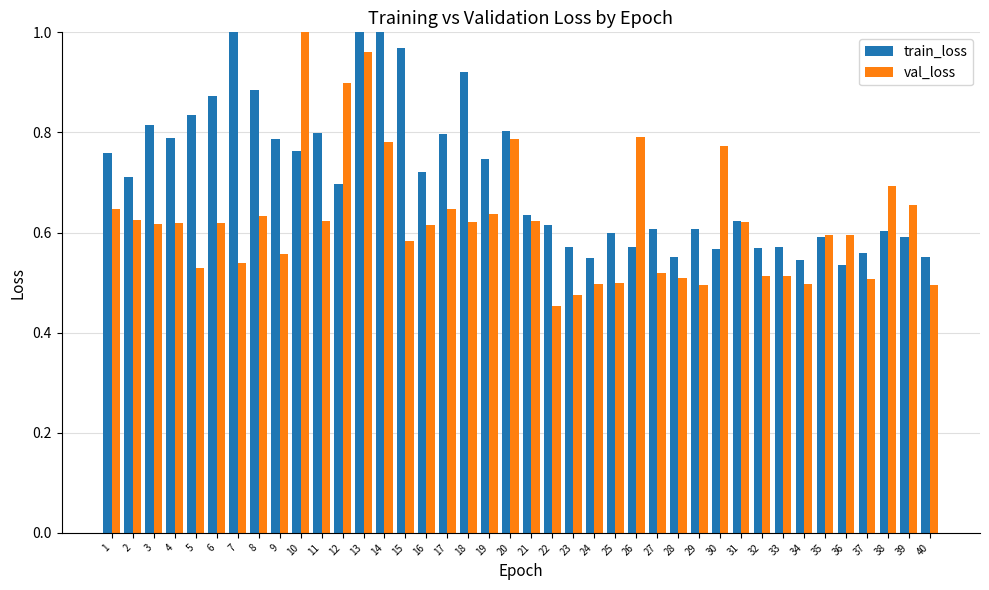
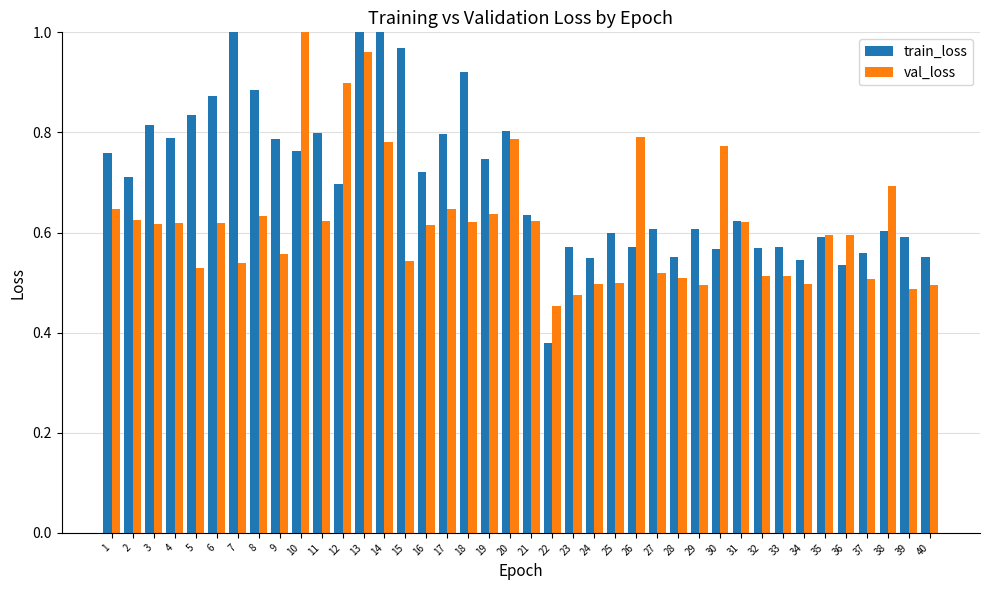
val_loss, 15: 0.58 -> 0.54
train_loss, 22: 0.62 -> 0.38
val_loss, 39: 0.66 -> 0.49
